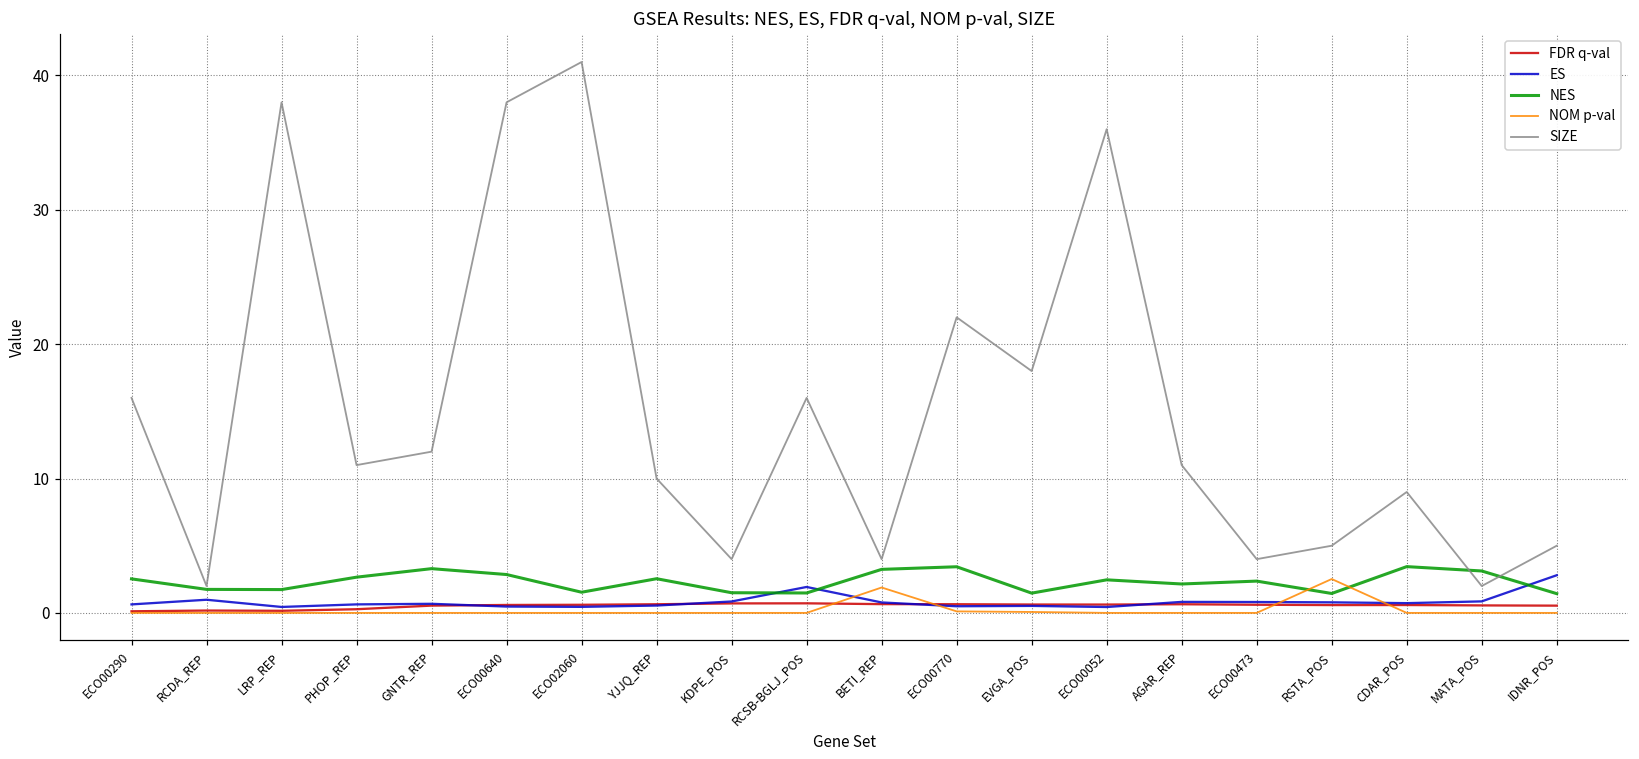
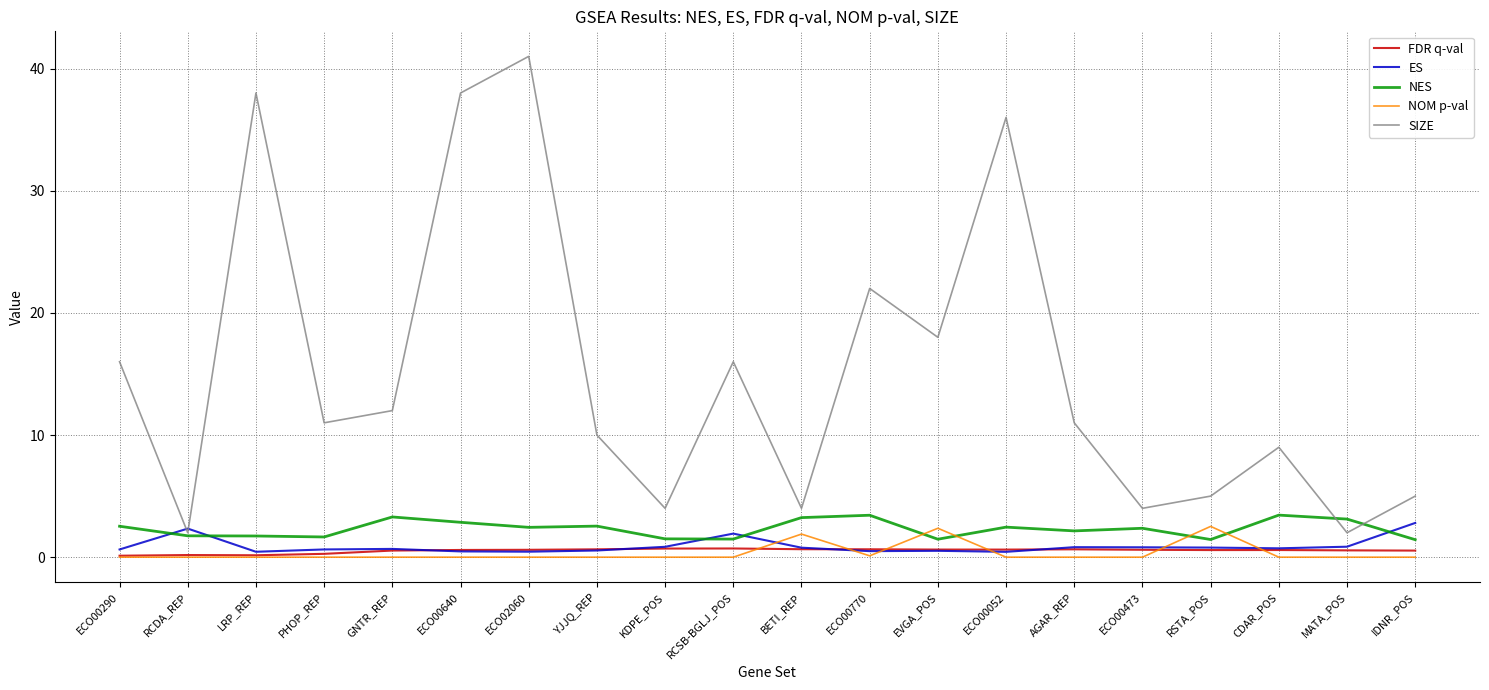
ES, RCDA_REP: 1.0 -> 2.3
NES, PHOP_REP: 2.7 -> 1.7
NES, ECO02060: 1.5 -> 2.4
NOM p-val, EVGA_POS: 0.1 -> 2.4
